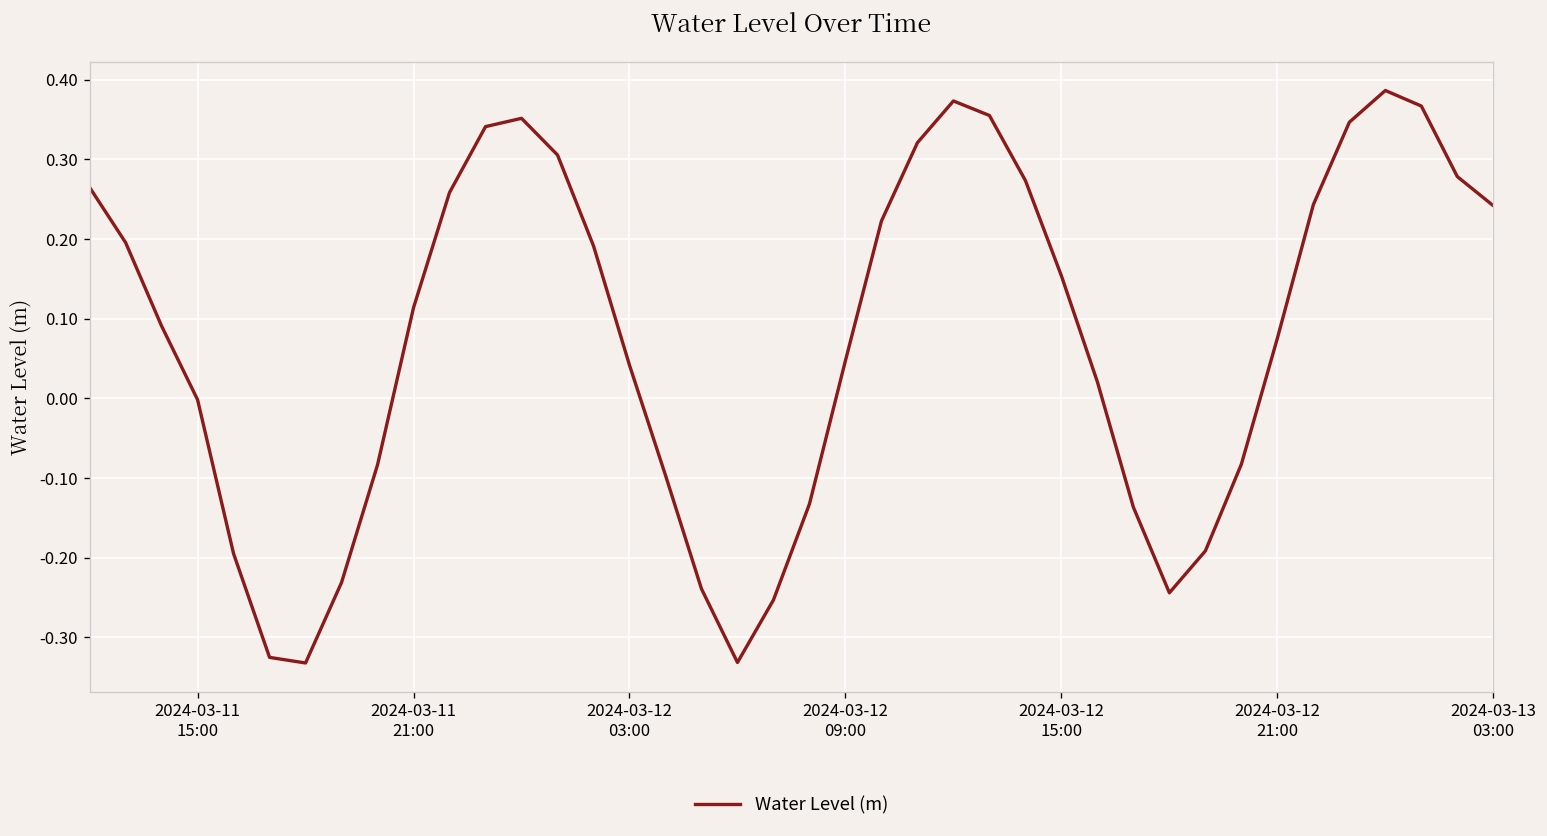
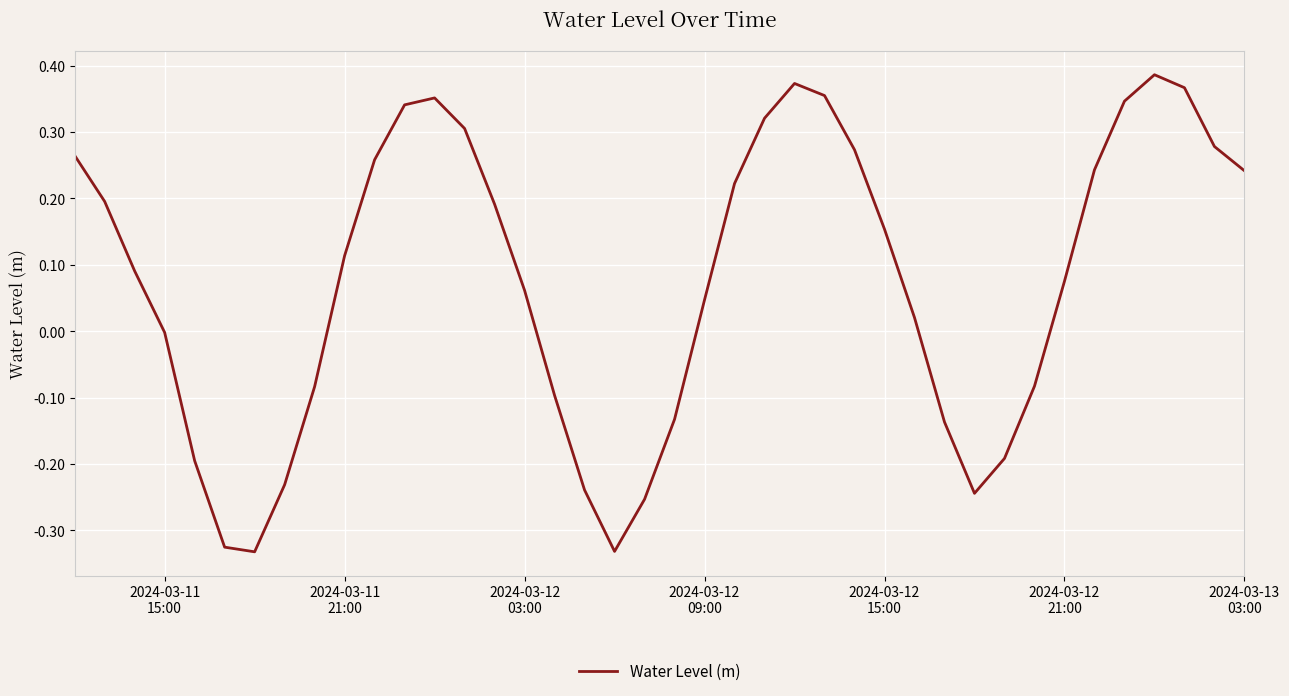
2024-03-12 03:00: 0.04 -> 0.06
